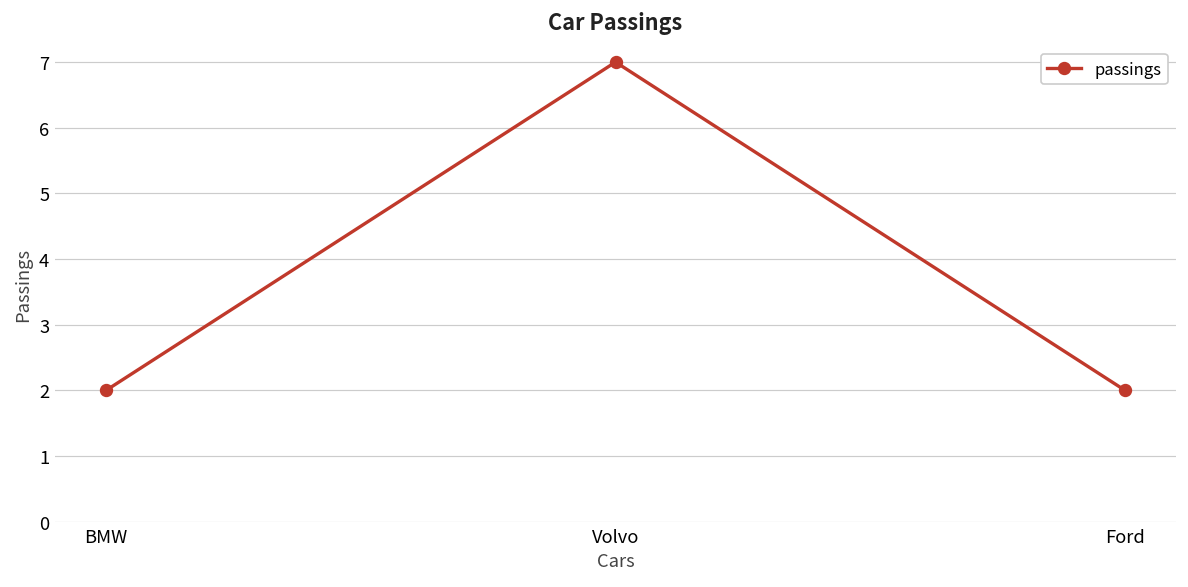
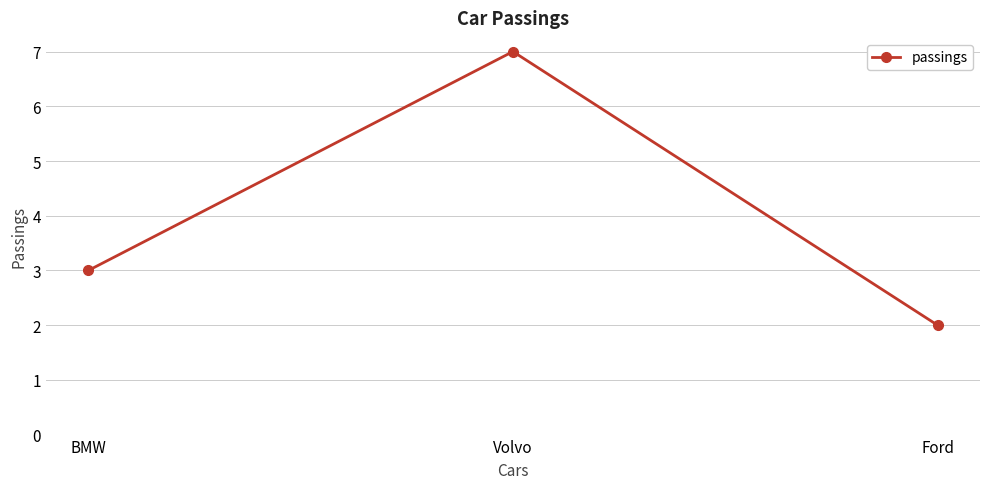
BMW: 2 -> 3
